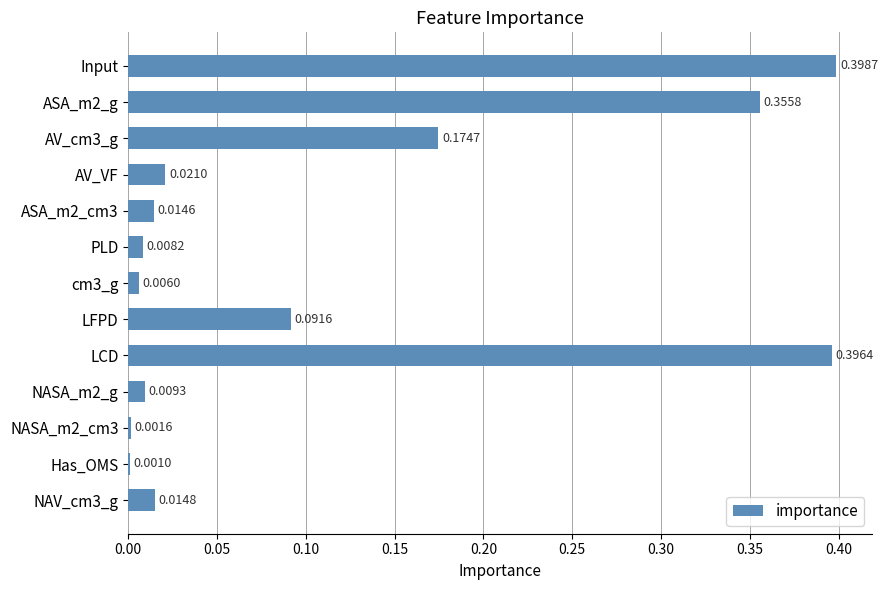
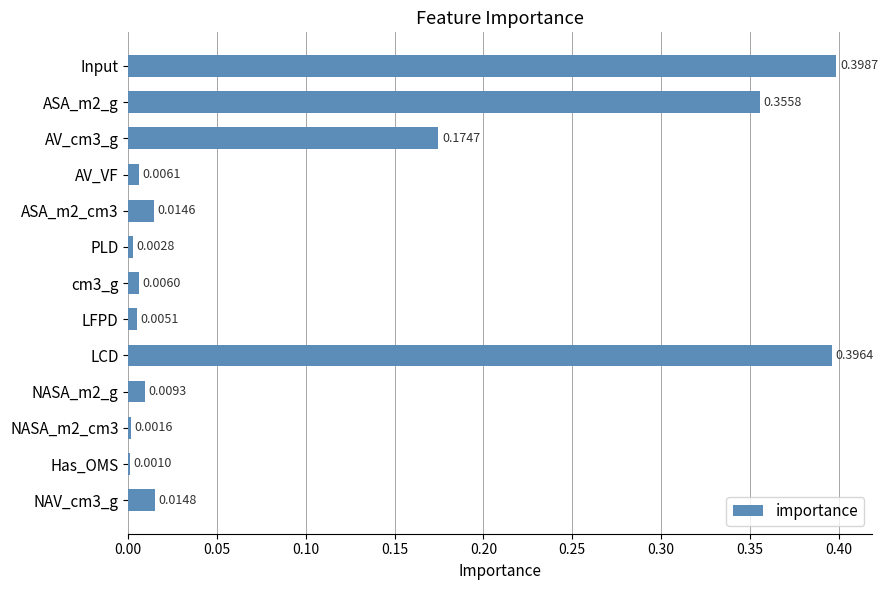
AV_VF: 0.0210 -> 0.0061
PLD: 0.0082 -> 0.0028
LFPD: 0.0916 -> 0.0051
